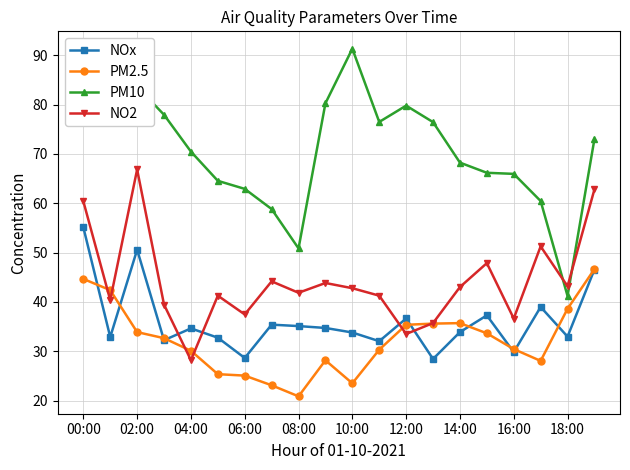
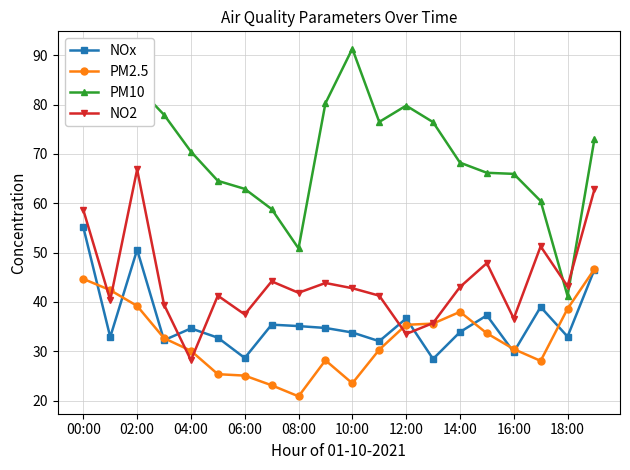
NO2, 00:00: 60 -> 59
PM2.5, 02:00: 34 -> 39
PM2.5, 14:00: 36 -> 38
